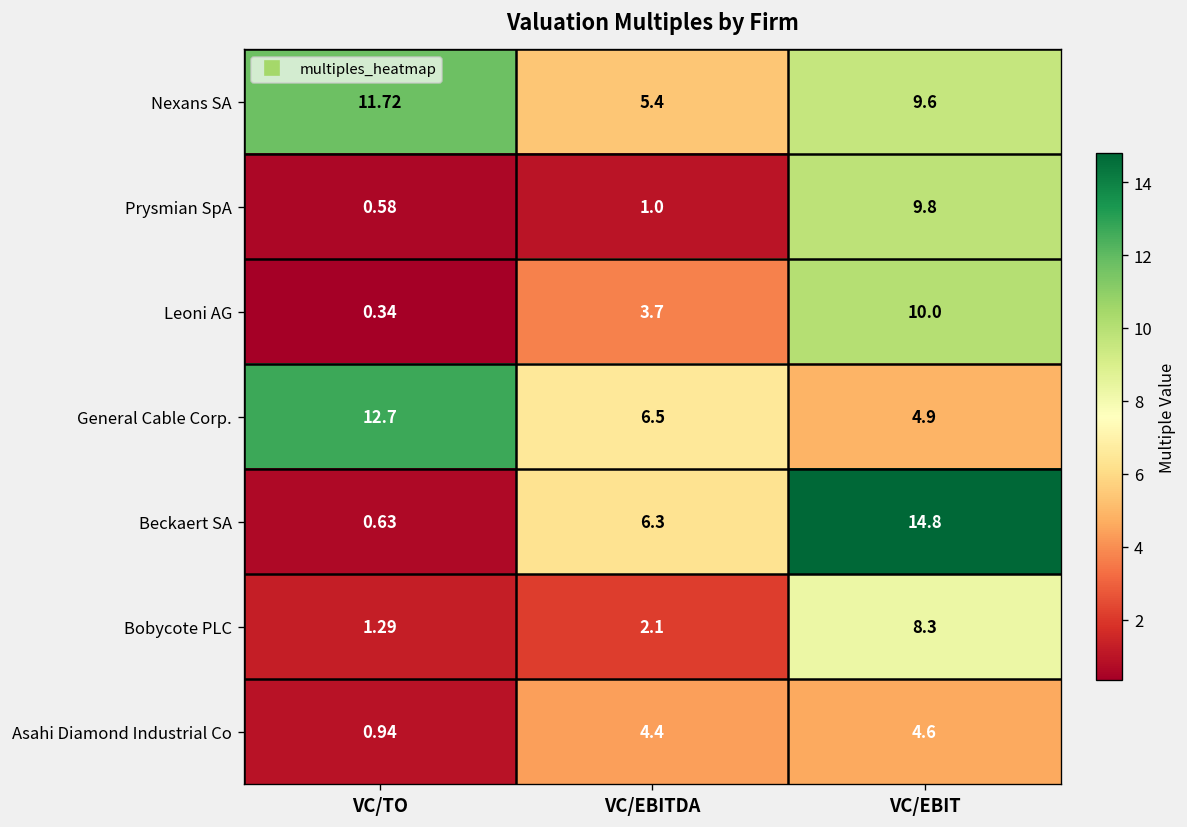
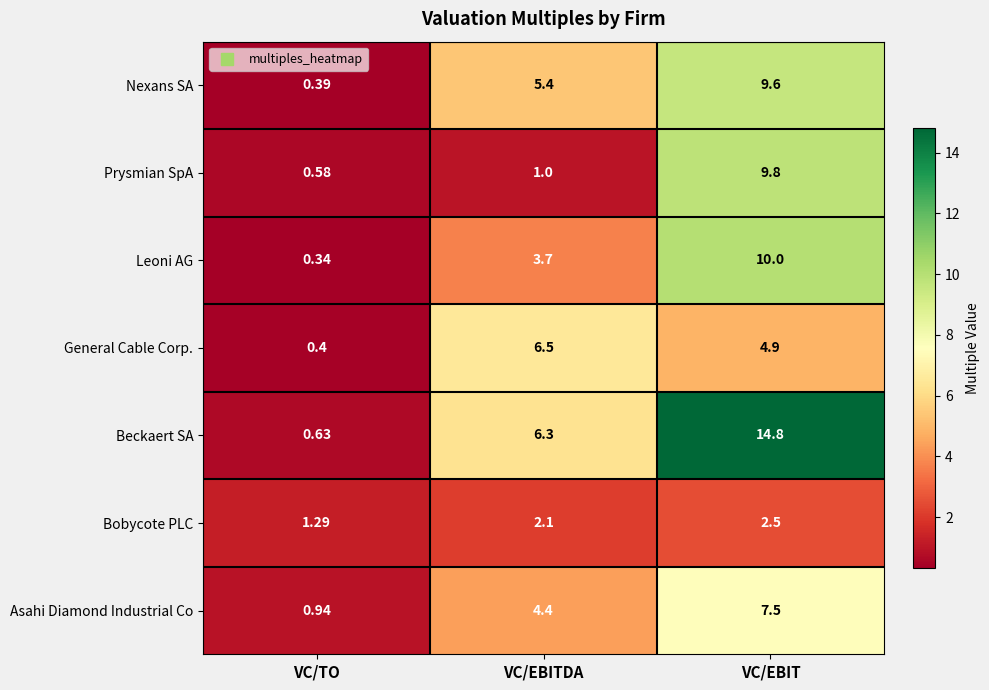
Nexans SA, VC/TO: 11.72 -> 0.39
General Cable Corp., VC/TO: 12.7 -> 0.4
Bobycote PLC, VC/EBIT: 8.3 -> 2.5
Asahi Diamond Industrial Co, VC/EBIT: 4.6 -> 7.5
